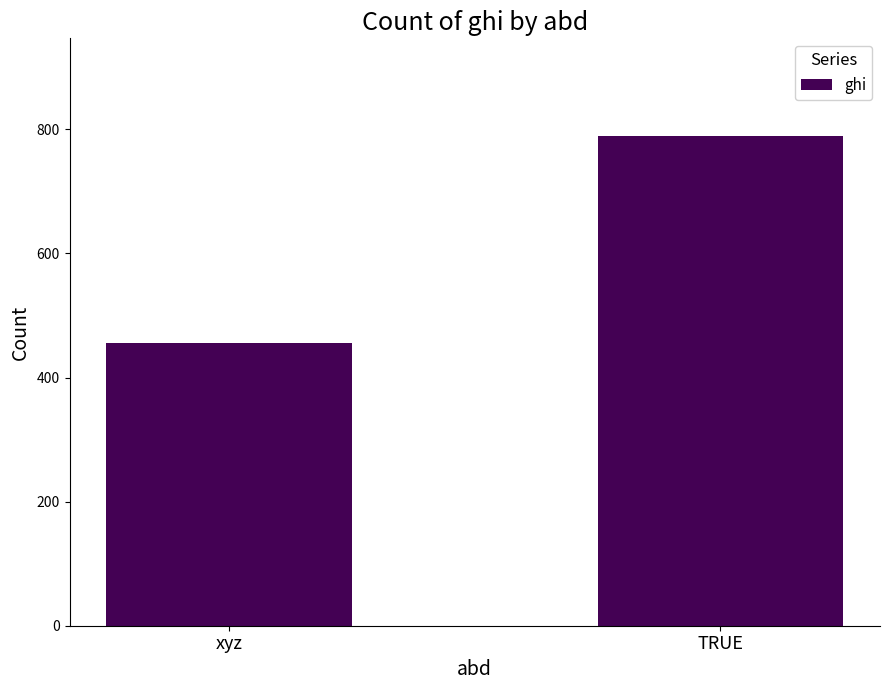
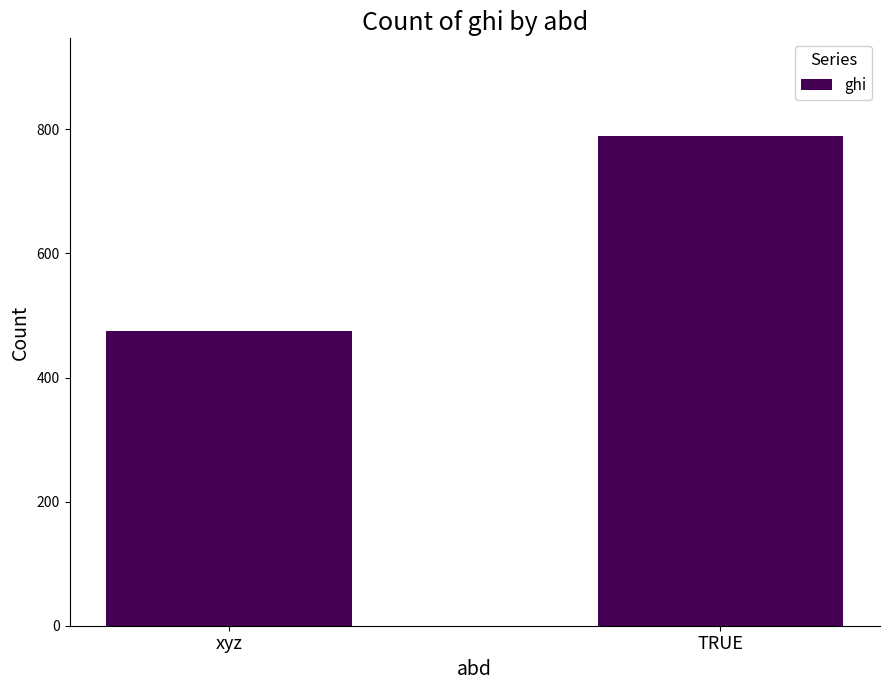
xyz: 460 -> 480
